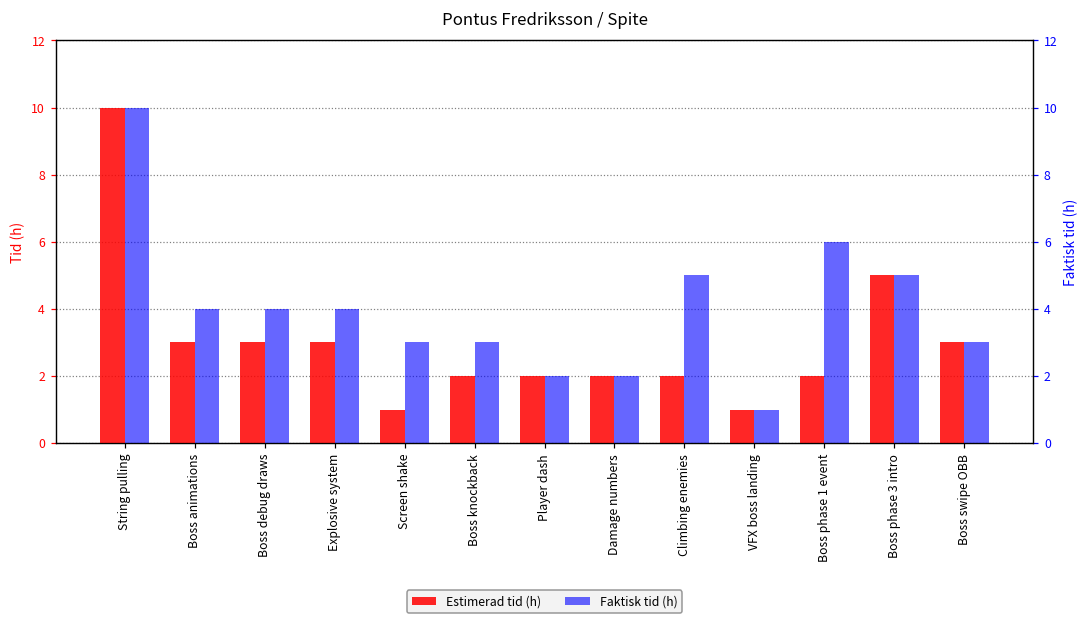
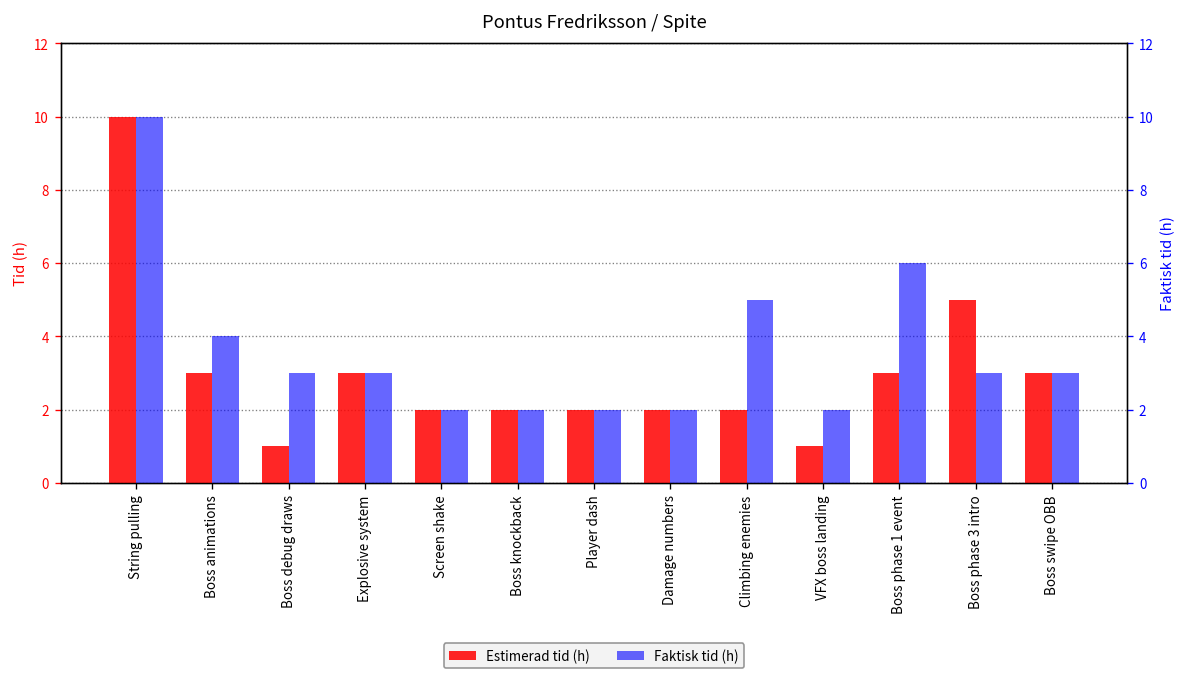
Estimerad tid (h), Boss debug draws: 3 -> 1
Faktisk tid (h), Boss debug draws: 4 -> 3
Faktisk tid (h), Explosive system: 4 -> 3
Estimerad tid (h), Screen shake: 1 -> 2
Faktisk tid (h), Screen shake: 3 -> 2
Faktisk tid (h), Boss knockback: 3 -> 2
Faktisk tid (h), VFX boss landing: 1 -> 2
Estimerad tid (h), Boss phase 1 event: 2 -> 3
Faktisk tid (h), Boss phase 3 intro: 5 -> 3
